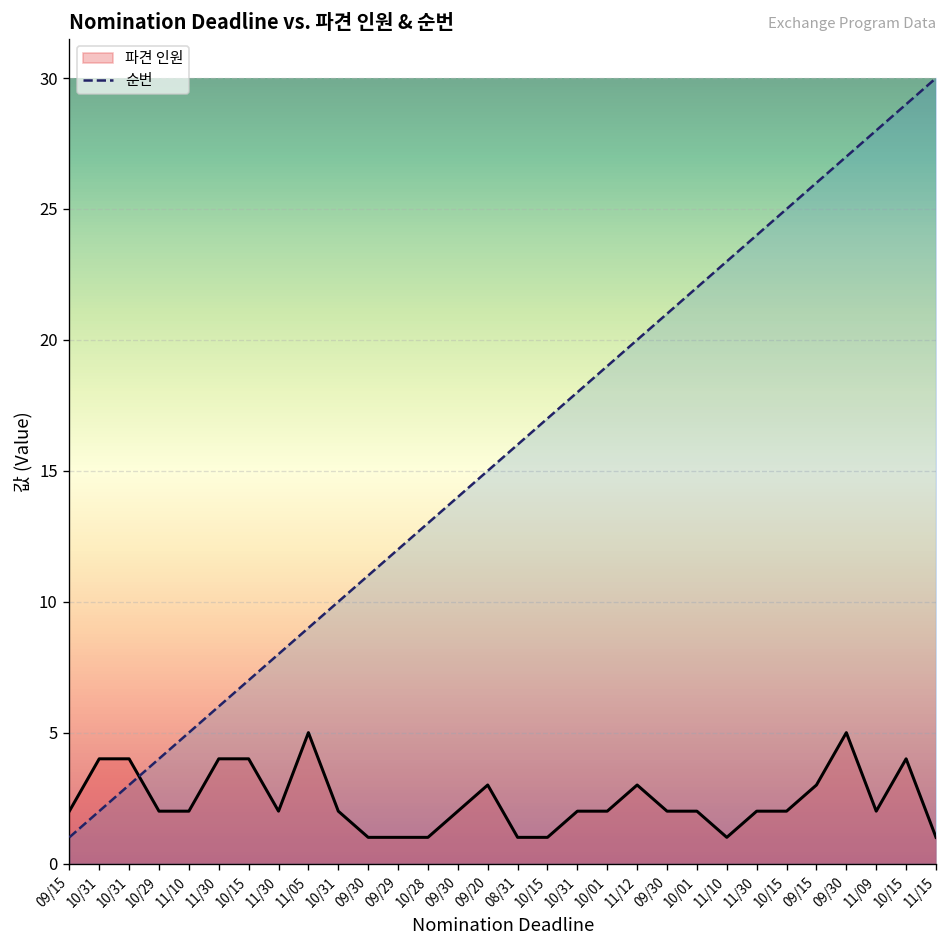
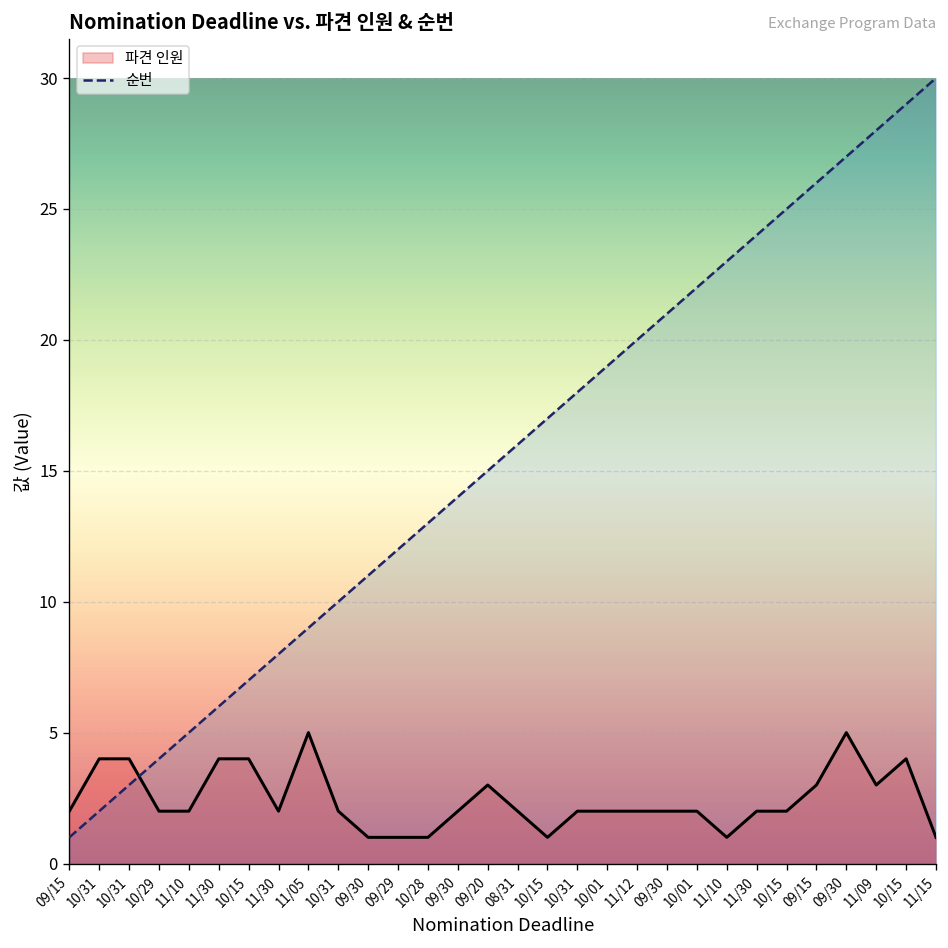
파견 인원, 08/31: 1 -> 2
파견 인원, 11/12: 3 -> 2
파견 인원, 11/09: 2 -> 3
